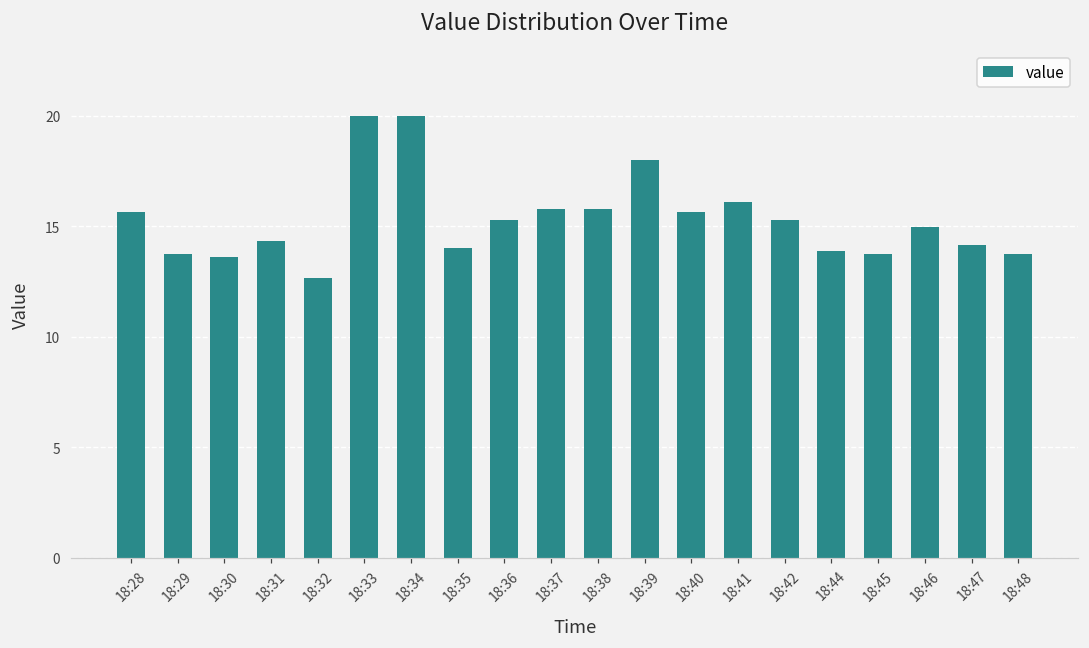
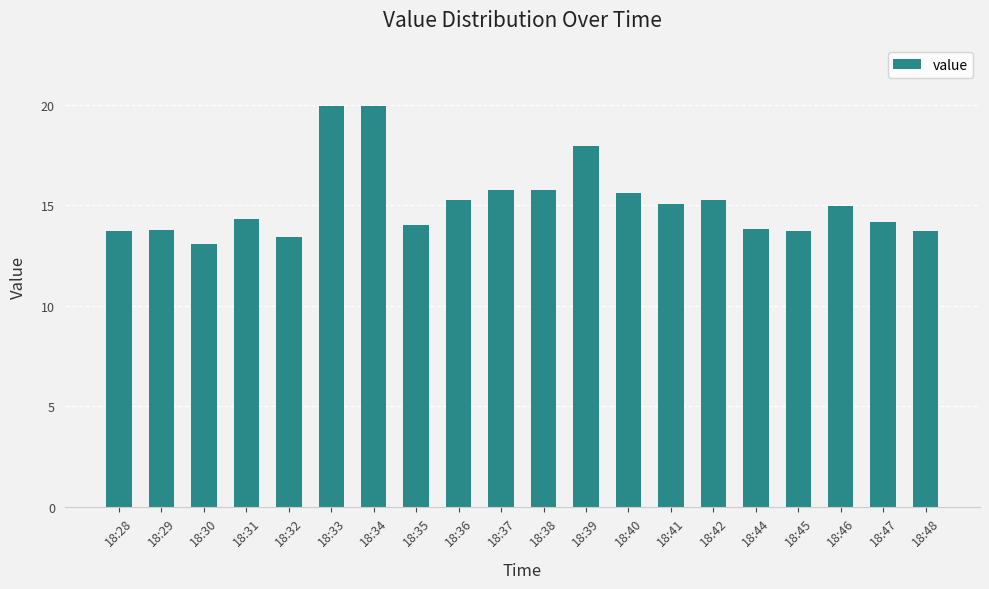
18:28: 15.6 -> 13.7
18:30: 13.6 -> 13.1
18:32: 12.7 -> 13.4
18:41: 16.1 -> 15.1
